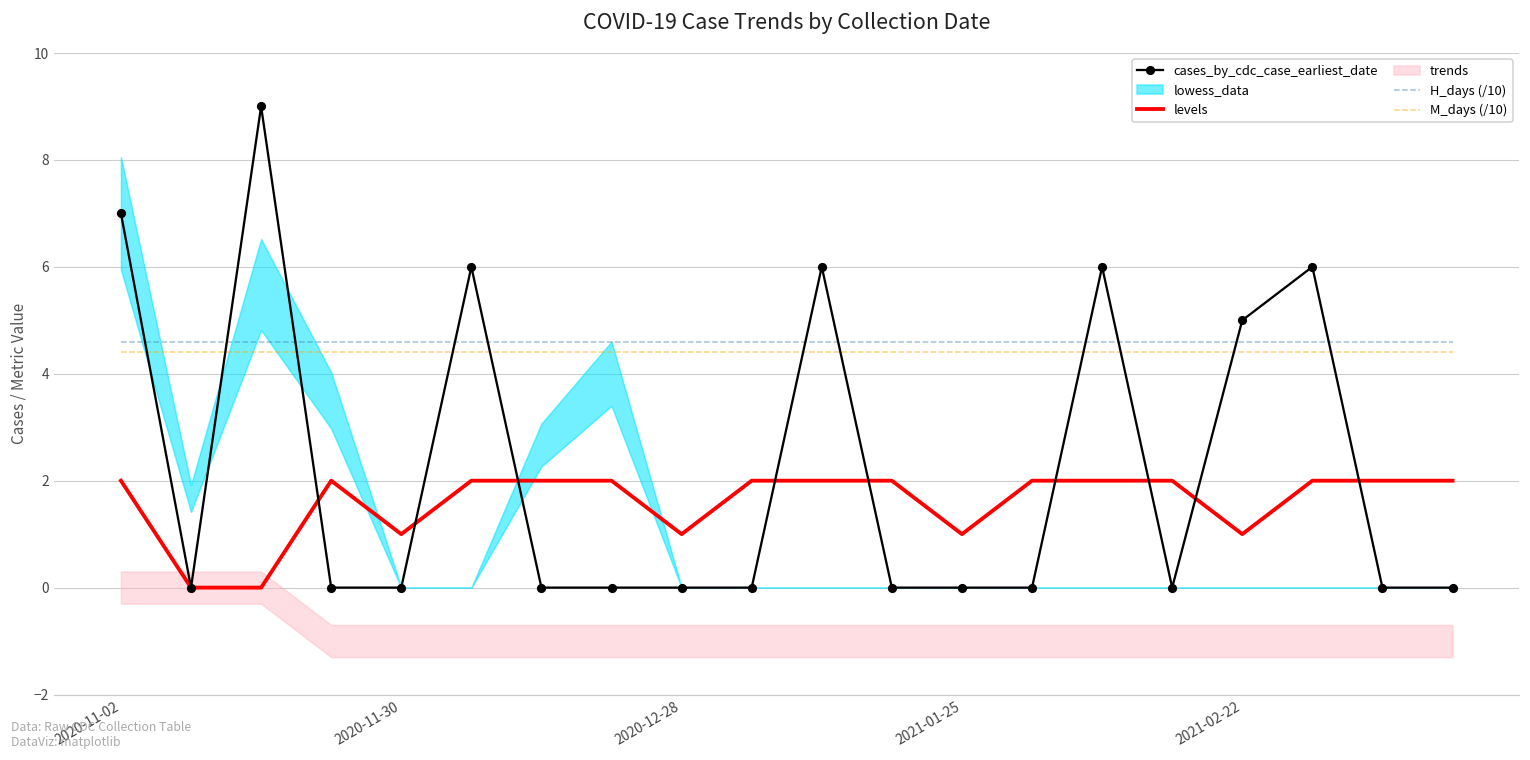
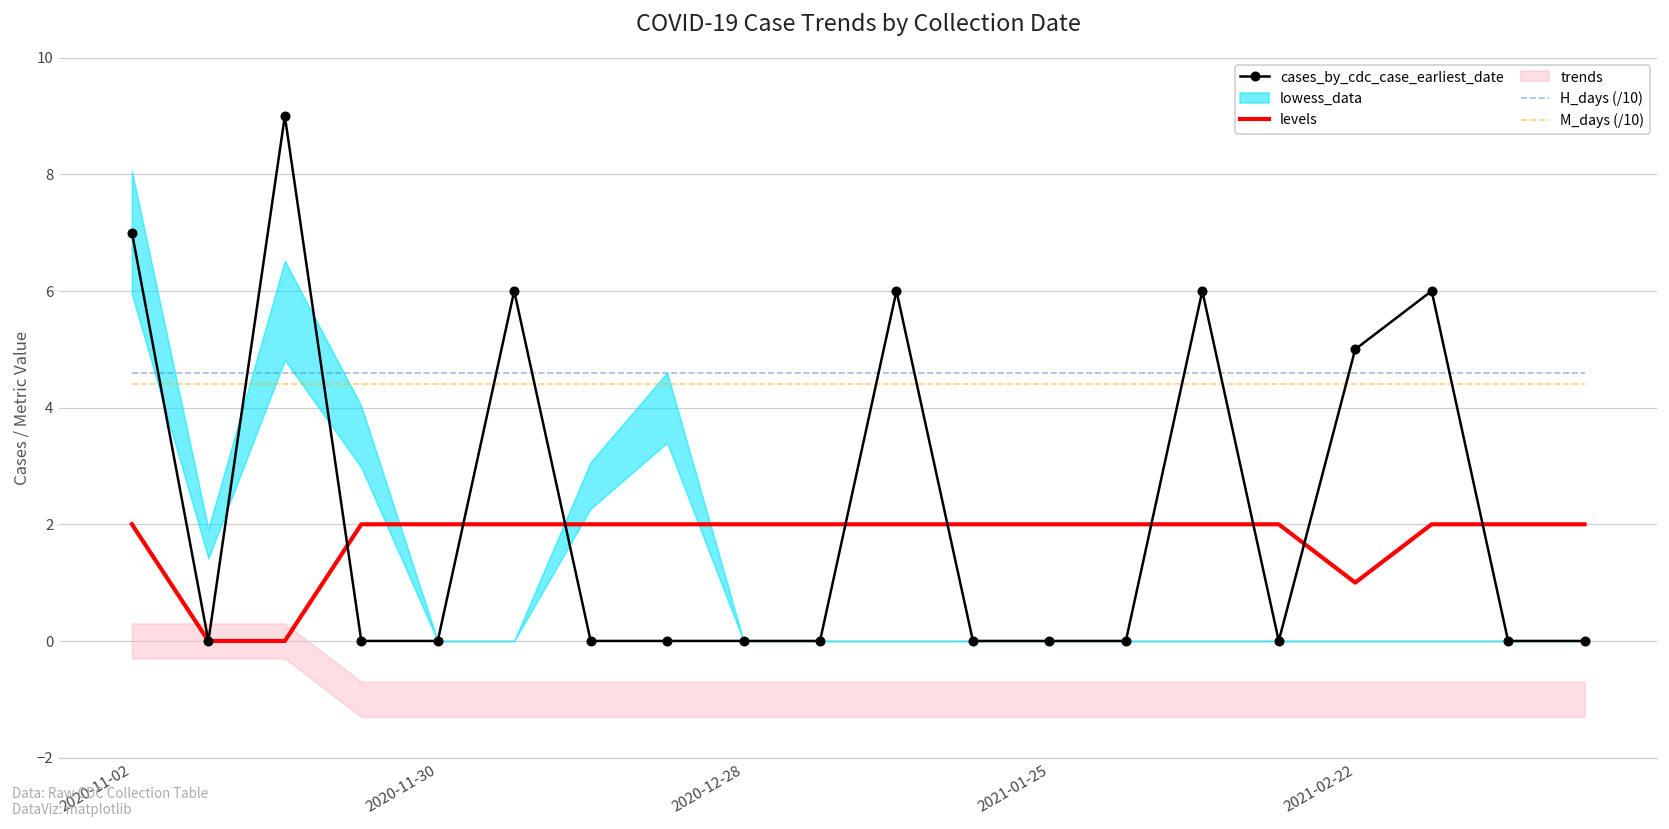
levels, 2020-11-30: 1 -> 2
levels, 2020-12-28: 1 -> 2
levels, 2021-01-25: 1 -> 2
